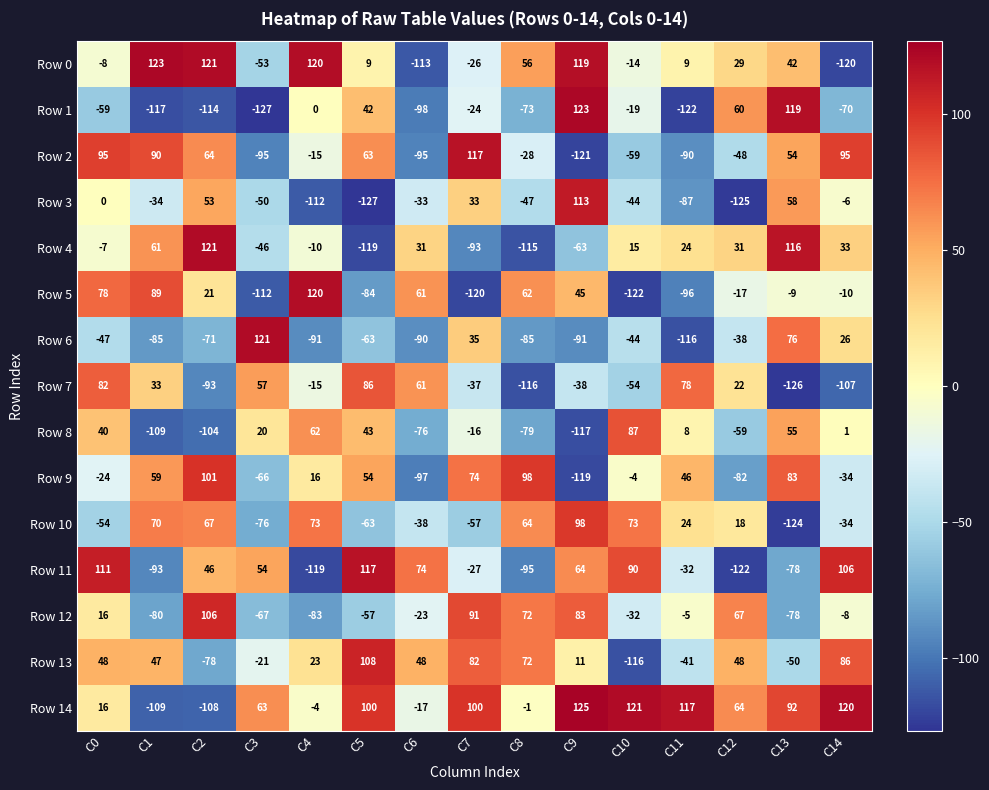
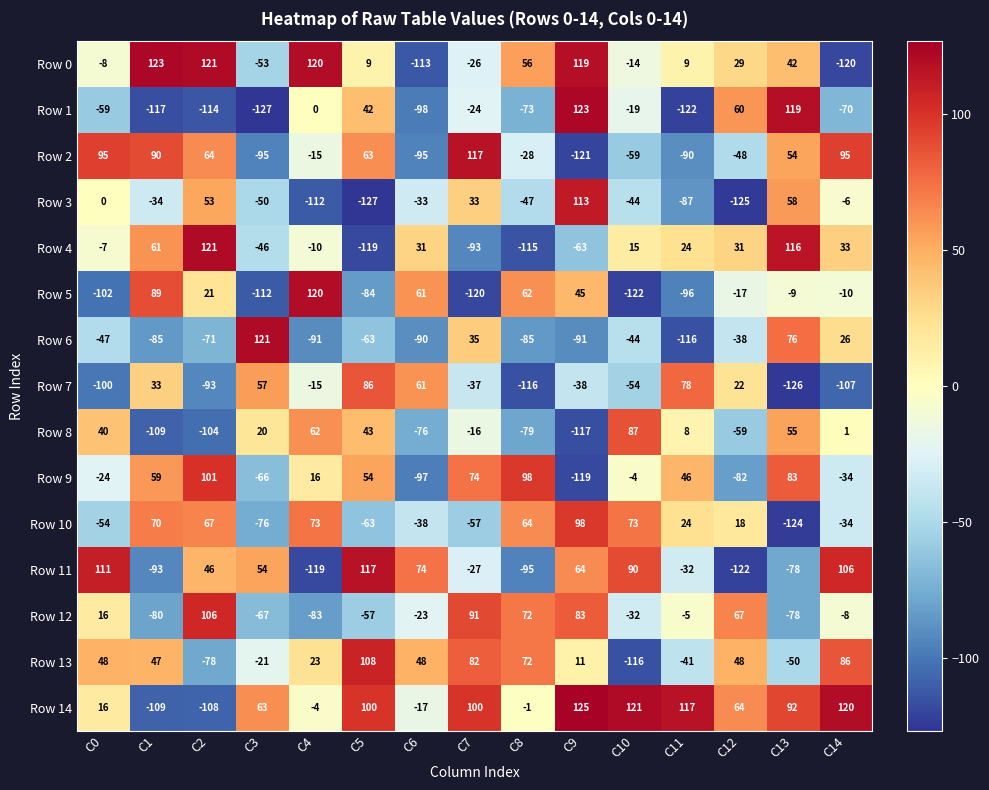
Row 5, C0: 78 -> -102
Row 7, C0: 82 -> -100
